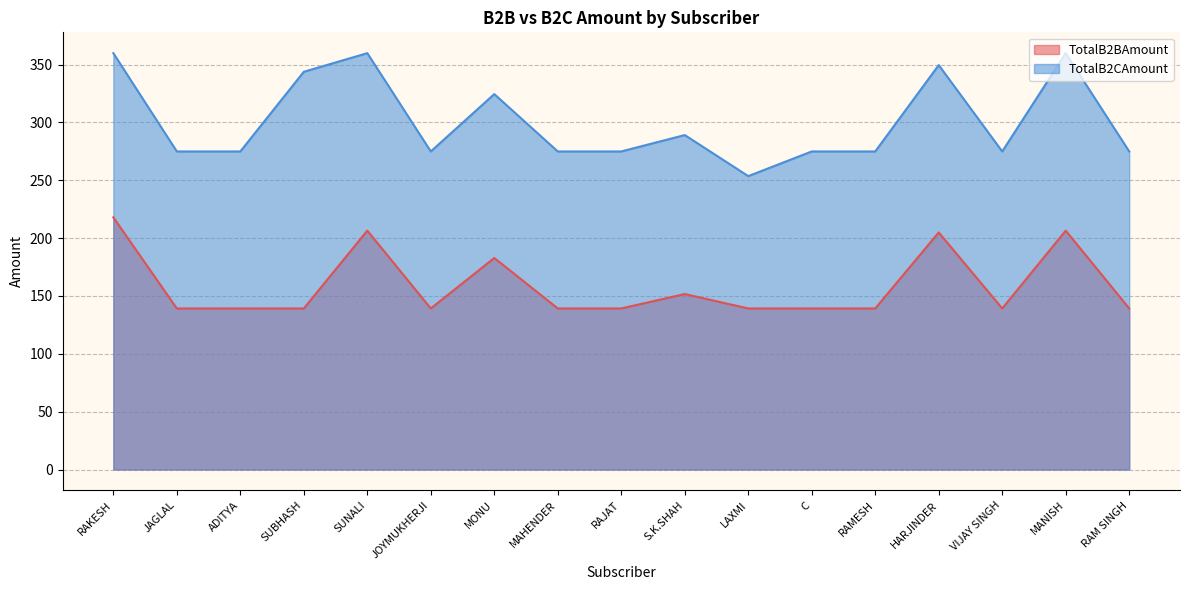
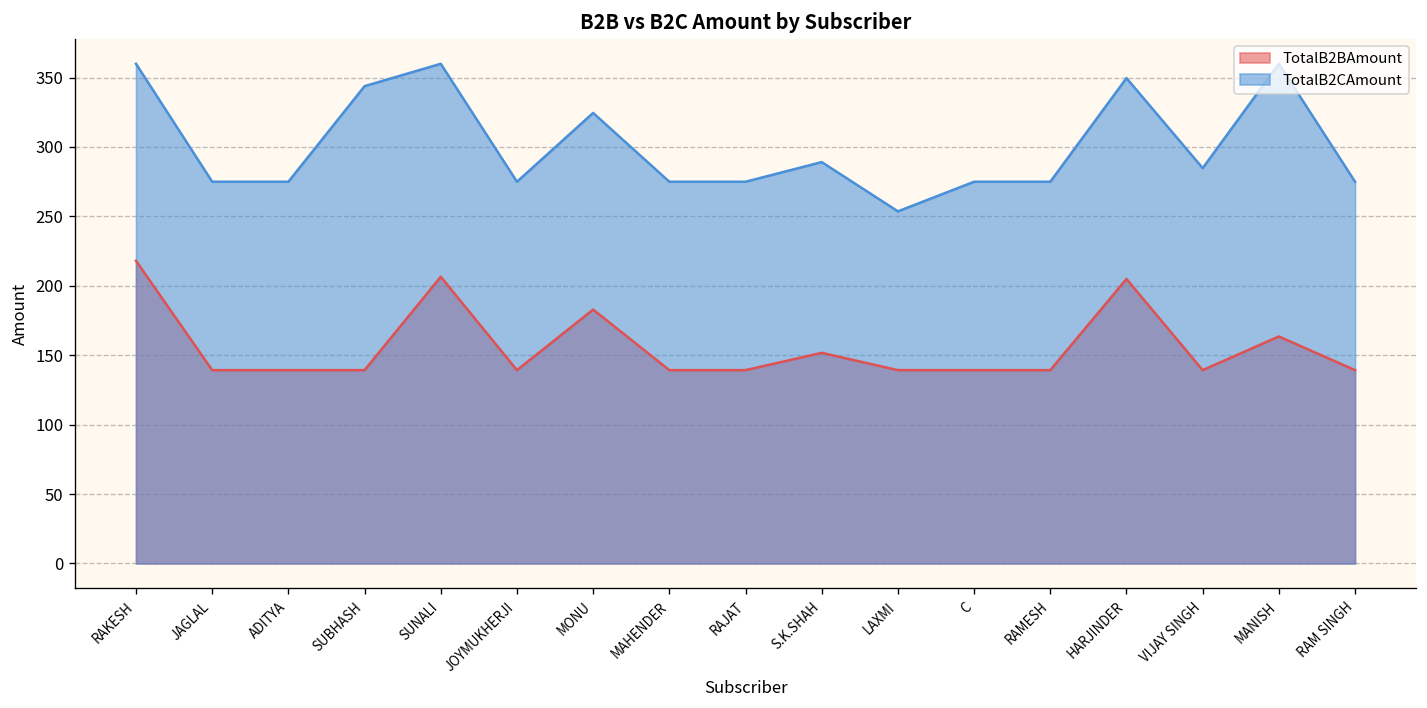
TotalB2CAmount, VIJAY SINGH: 275 -> 285
TotalB2BAmount, MANISH: 207 -> 164
